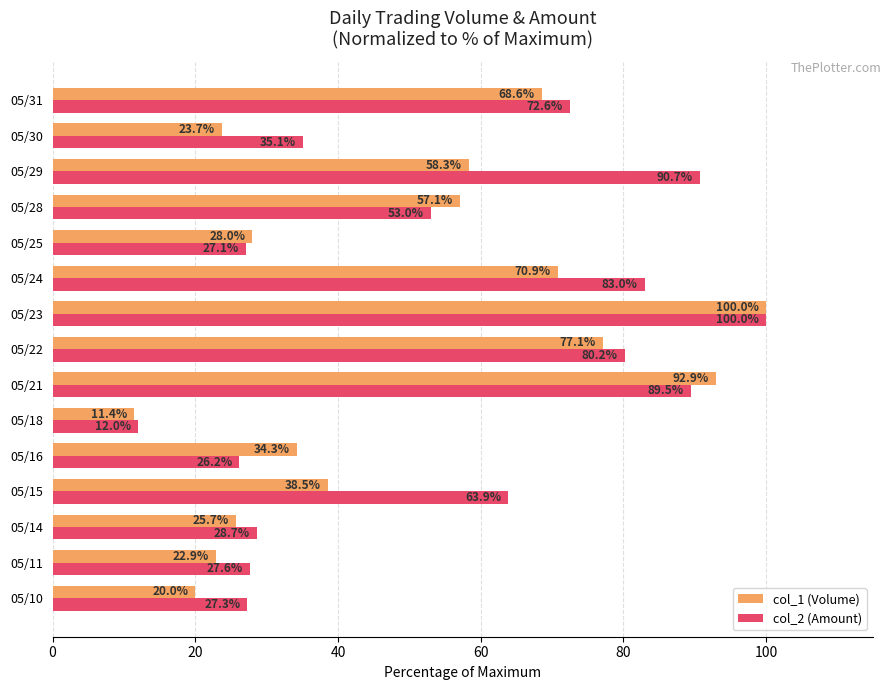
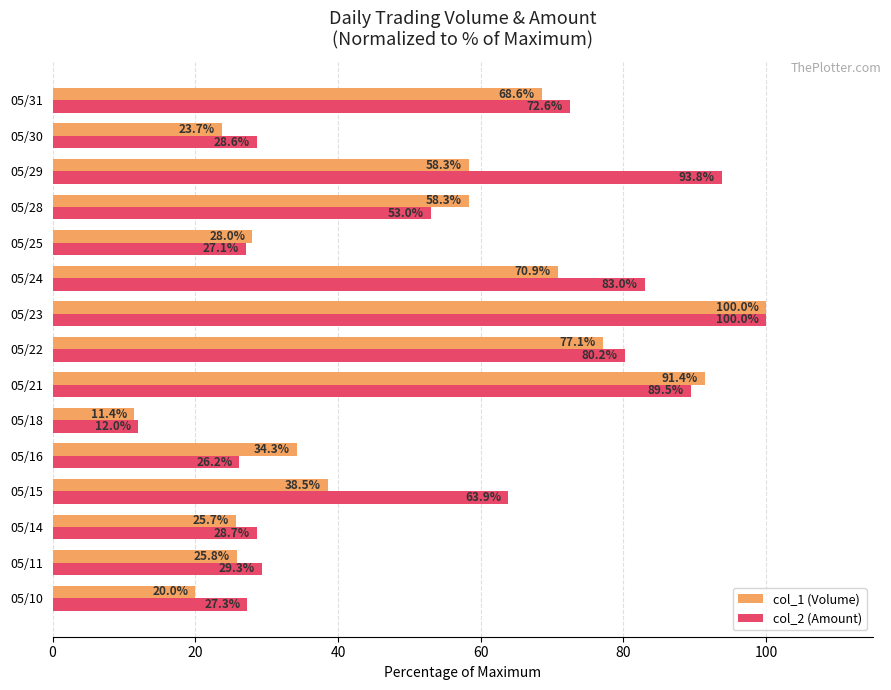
col_2 (Amount), 05/30: 35.1% -> 28.6%
col_2 (Amount), 05/29: 90.7% -> 93.8%
col_1 (Volume), 05/28: 57.1% -> 58.3%
col_1 (Volume), 05/21: 92.9% -> 91.4%
col_1 (Volume), 05/11: 22.9% -> 25.8%
col_2 (Amount), 05/11: 27.6% -> 29.3%
